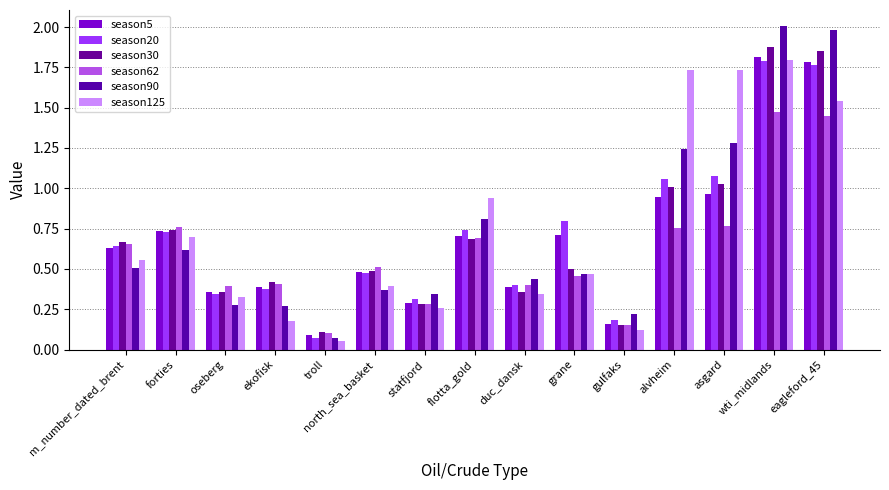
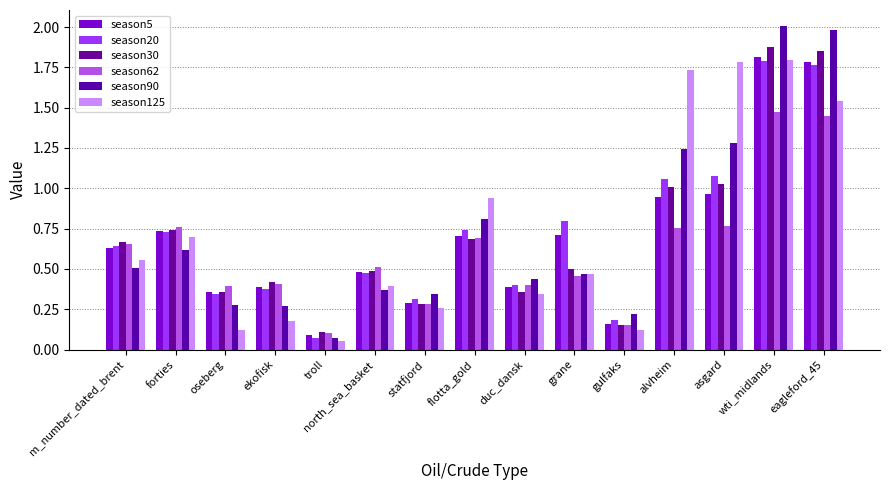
season125, oseberg: 0.33 -> 0.12
season125, asgard: 1.73 -> 1.78
